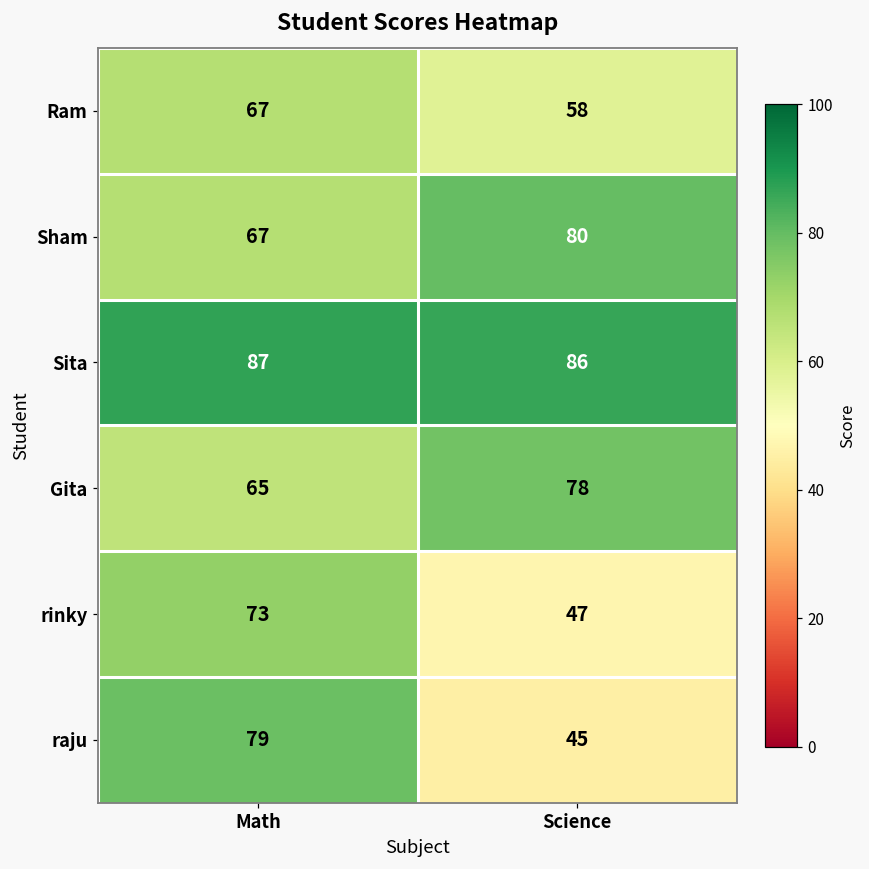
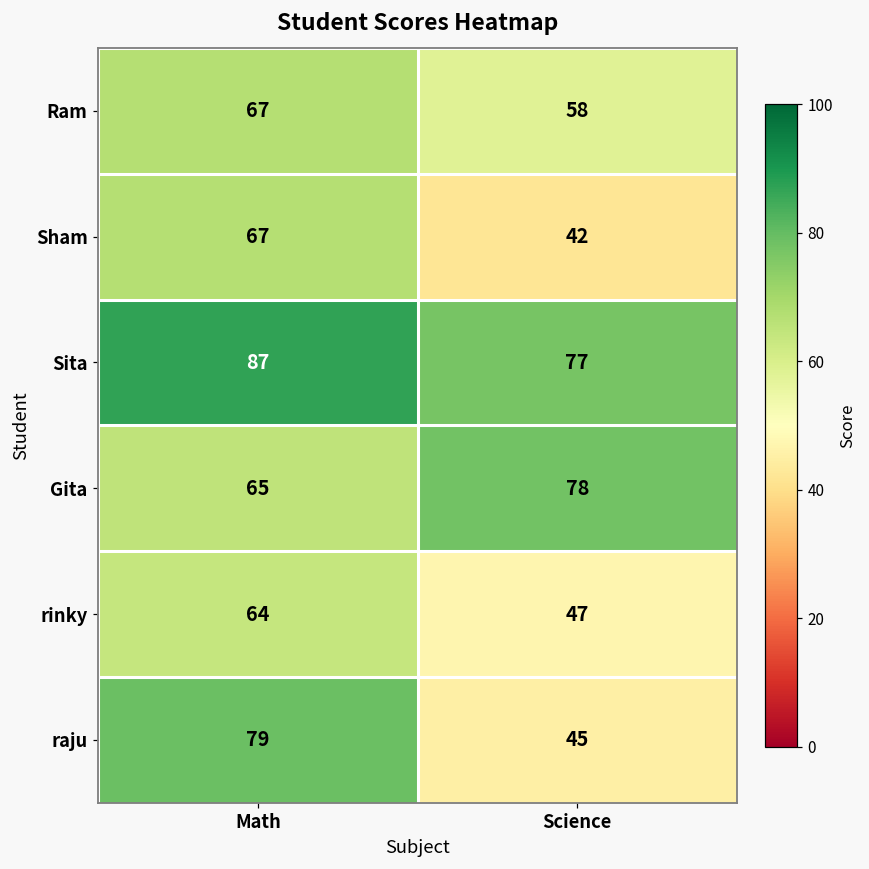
Sham, Science: 80 -> 42
Sita, Science: 86 -> 77
rinky, Math: 73 -> 64
